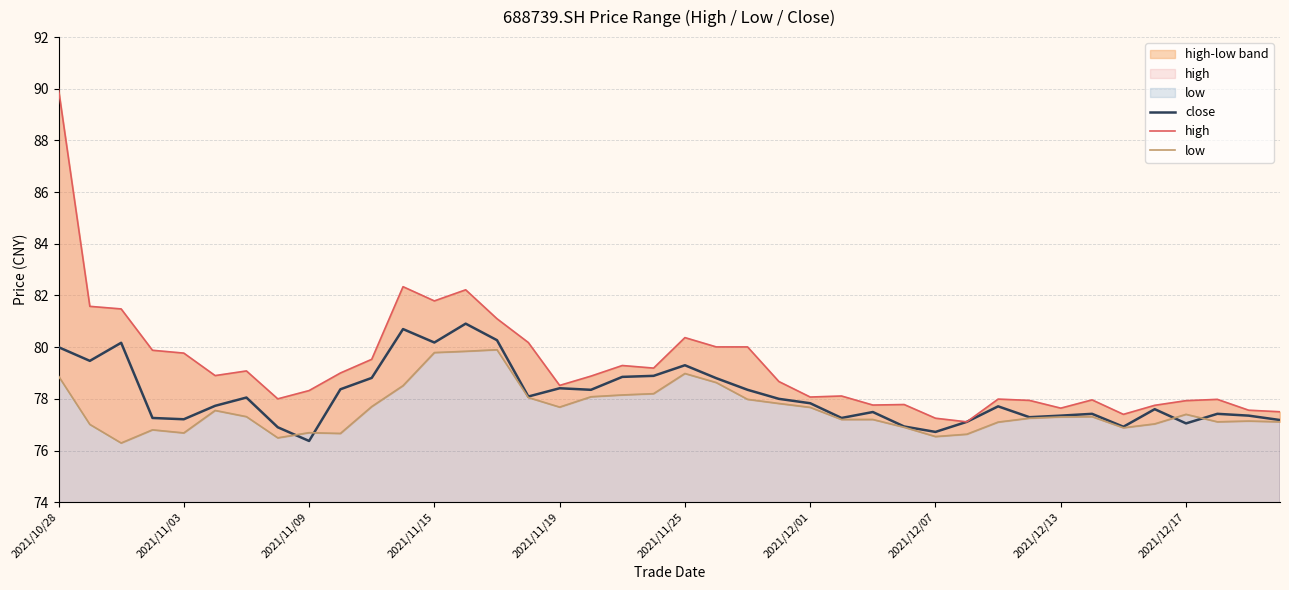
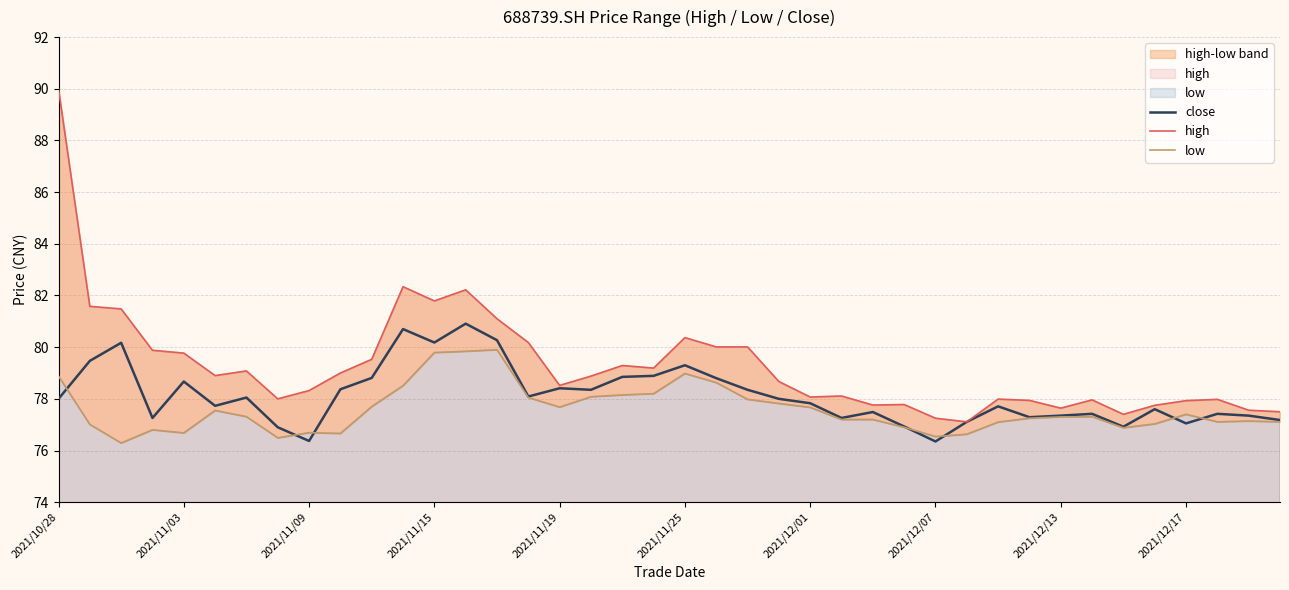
close, 2021/10/28: 80 -> 78
close, 2021/11/03: 77.2 -> 78.7
close, 2021/12/07: 76.7 -> 76.4
